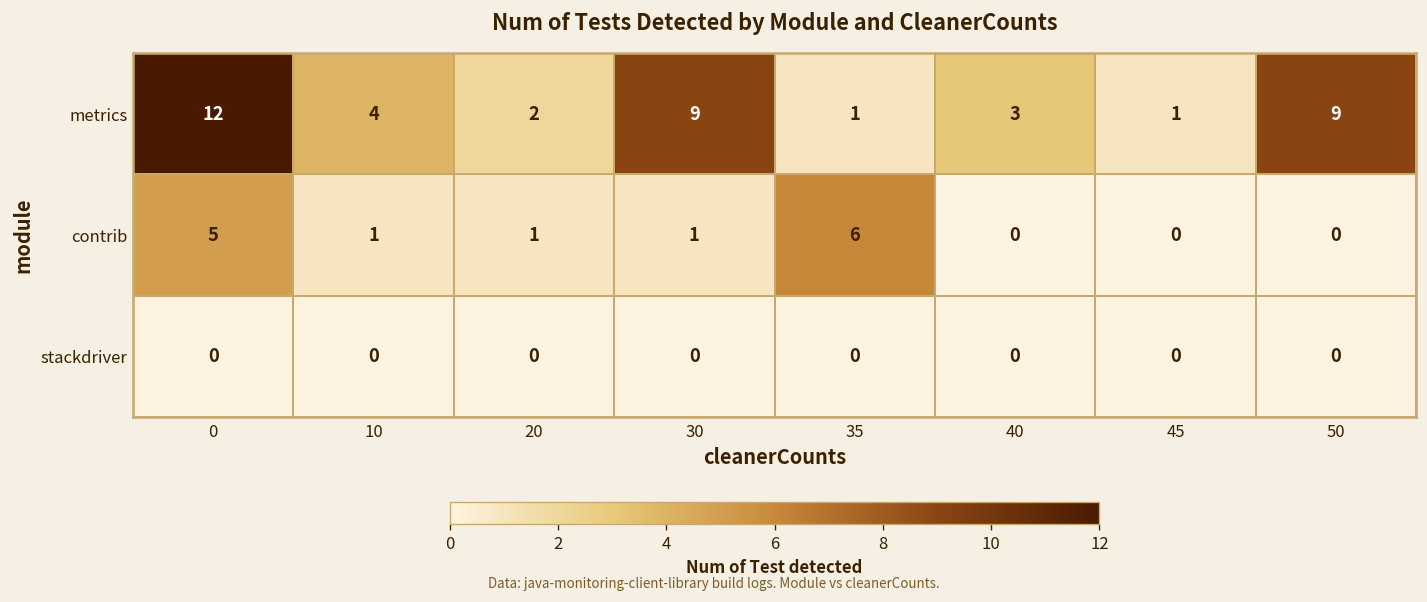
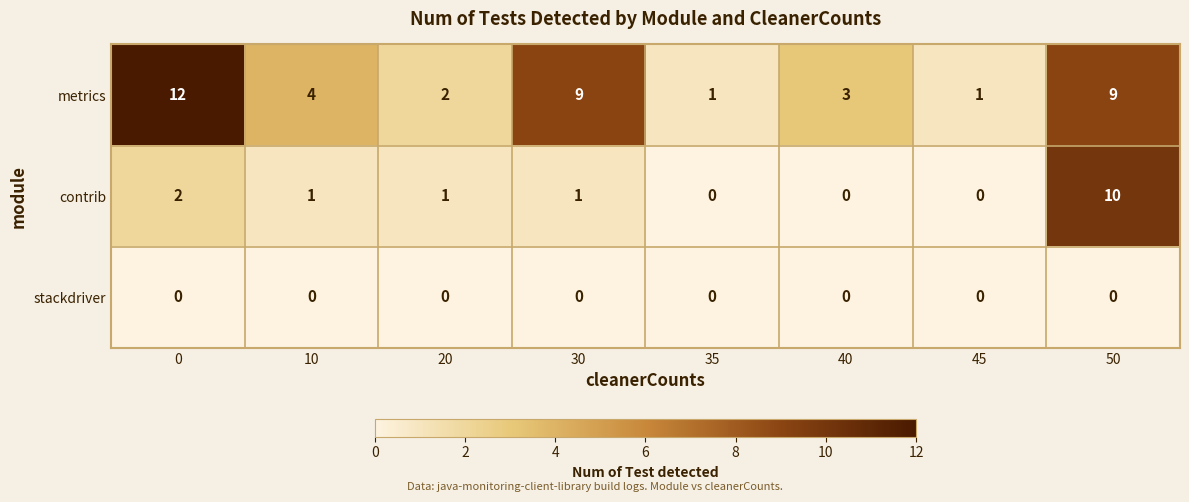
contrib, 0: 5 -> 2
contrib, 35: 6 -> 0
contrib, 50: 0 -> 10
